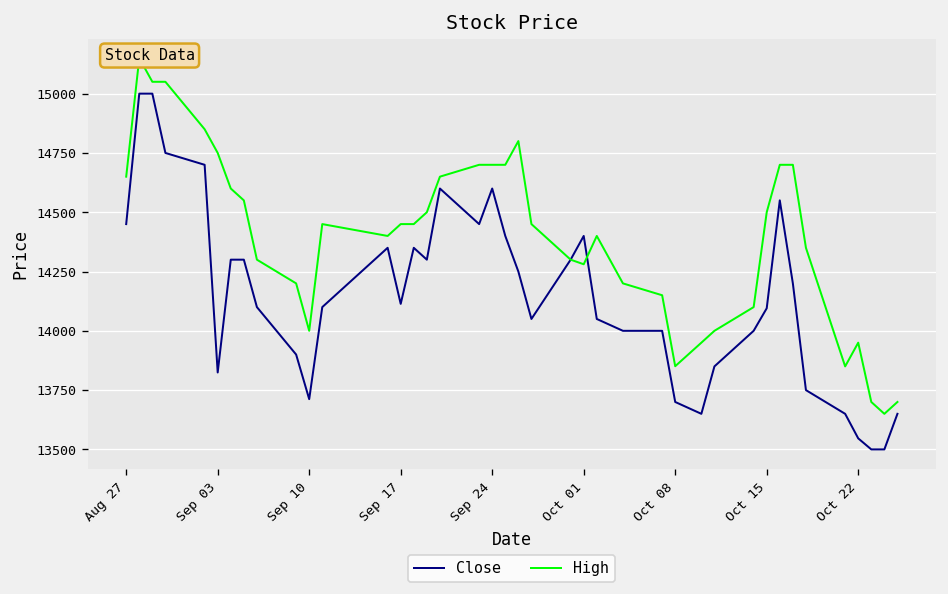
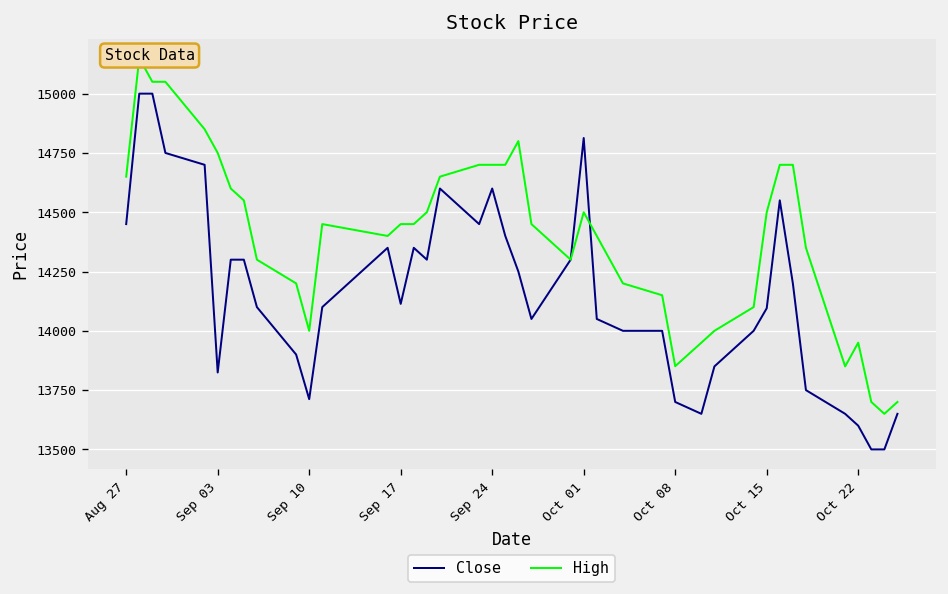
Close, Oct 01: 14400 -> 14810
High, Oct 01: 14280 -> 14500
Close, Oct 22: 13550 -> 13600
